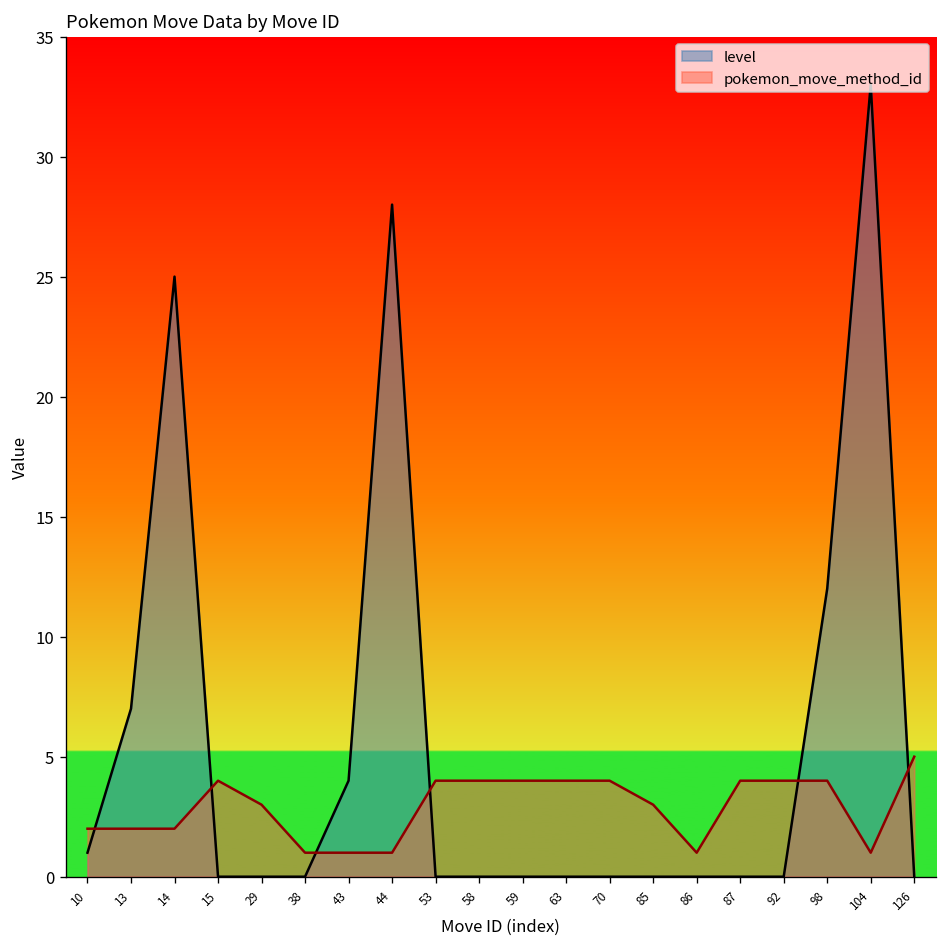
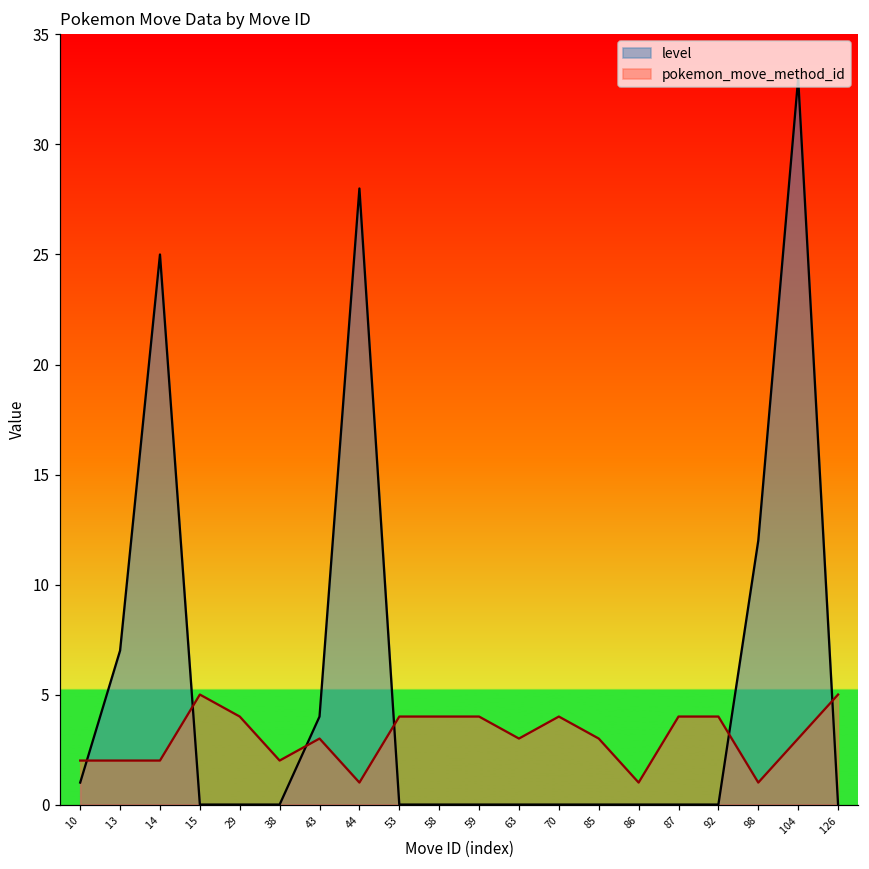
pokemon_move_method_id, 15: 4 -> 5
pokemon_move_method_id, 29: 3 -> 4
pokemon_move_method_id, 38: 1 -> 2
pokemon_move_method_id, 43: 1 -> 3
pokemon_move_method_id, 63: 4 -> 3
pokemon_move_method_id, 98: 4 -> 1
pokemon_move_method_id, 104: 1 -> 3
